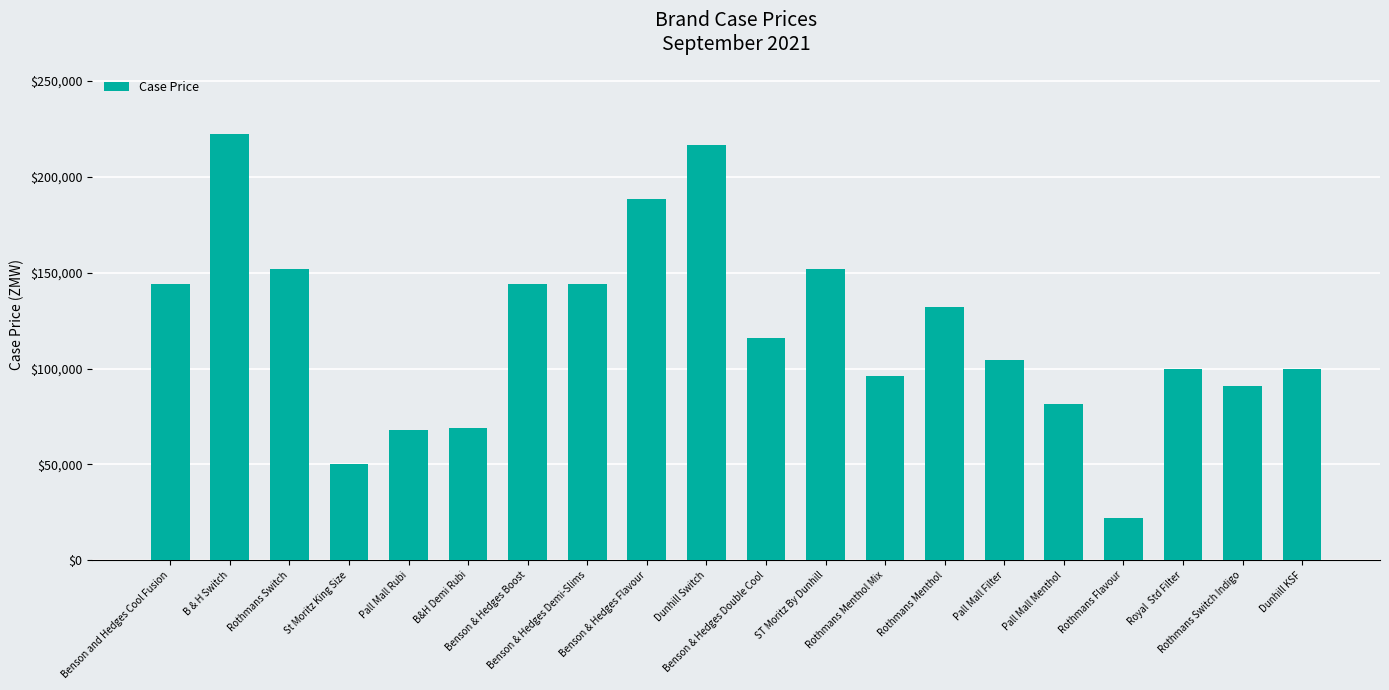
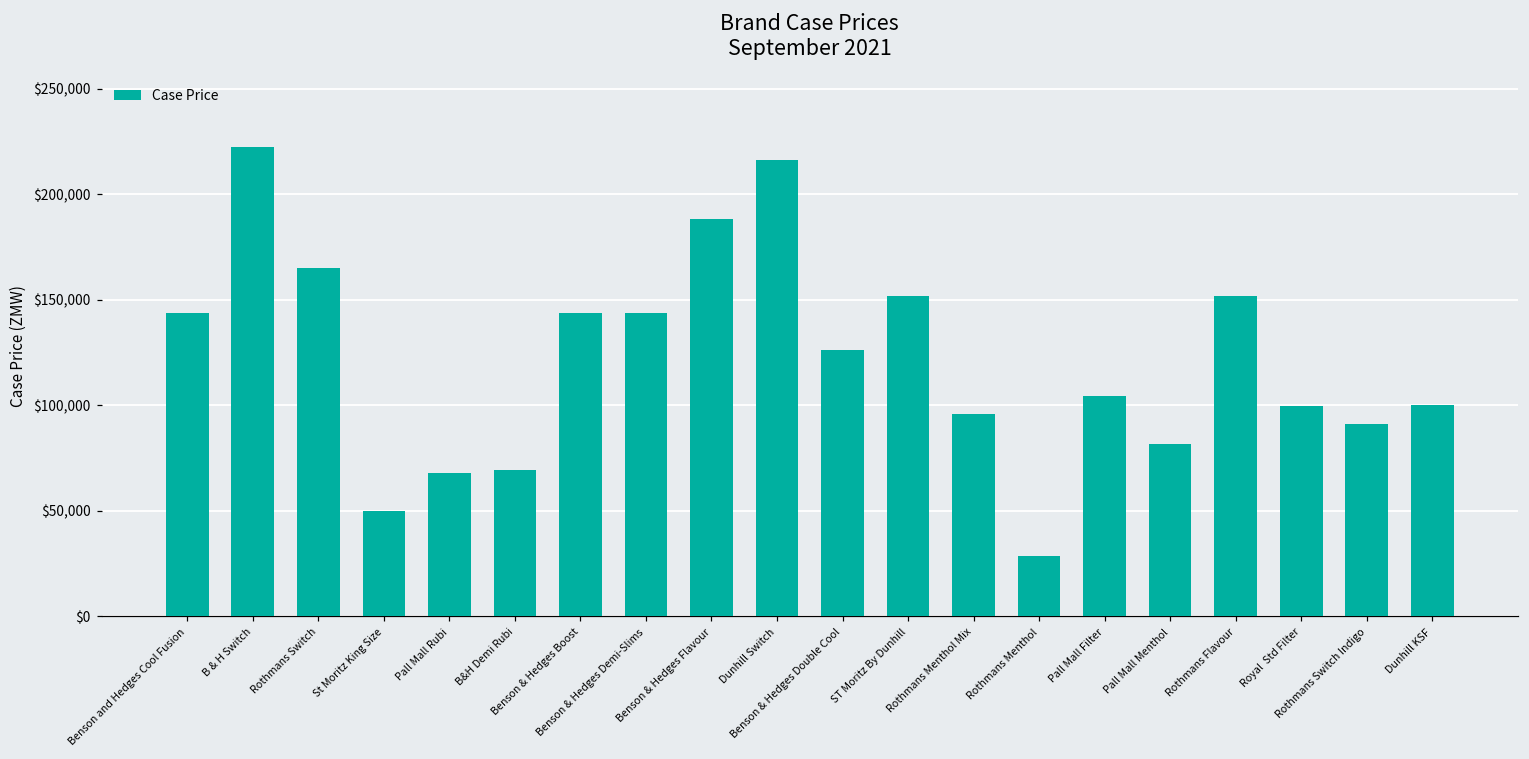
Rothmans Switch: $152,000 -> $165,000
Benson & Hedges Double Cool: $116,000 -> $126,000
Rothmans Menthol: $132,000 -> $28,000
Rothmans Flavour: $22,000 -> $152,000
